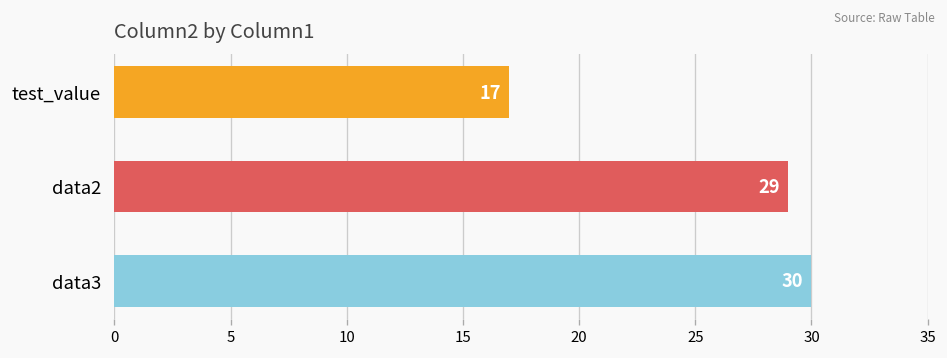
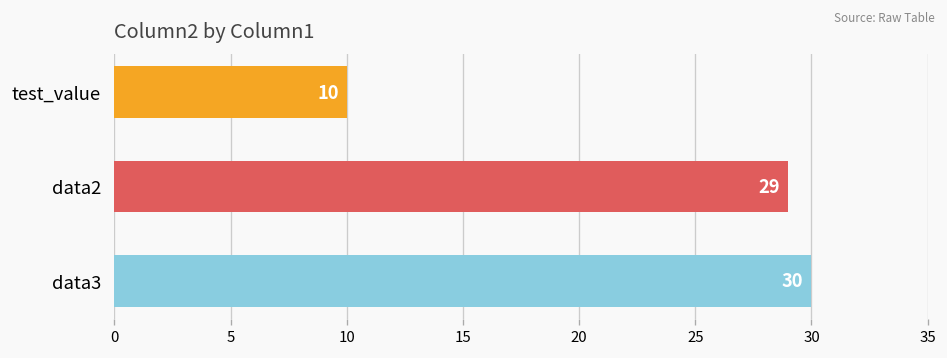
test_value: 17 -> 10
